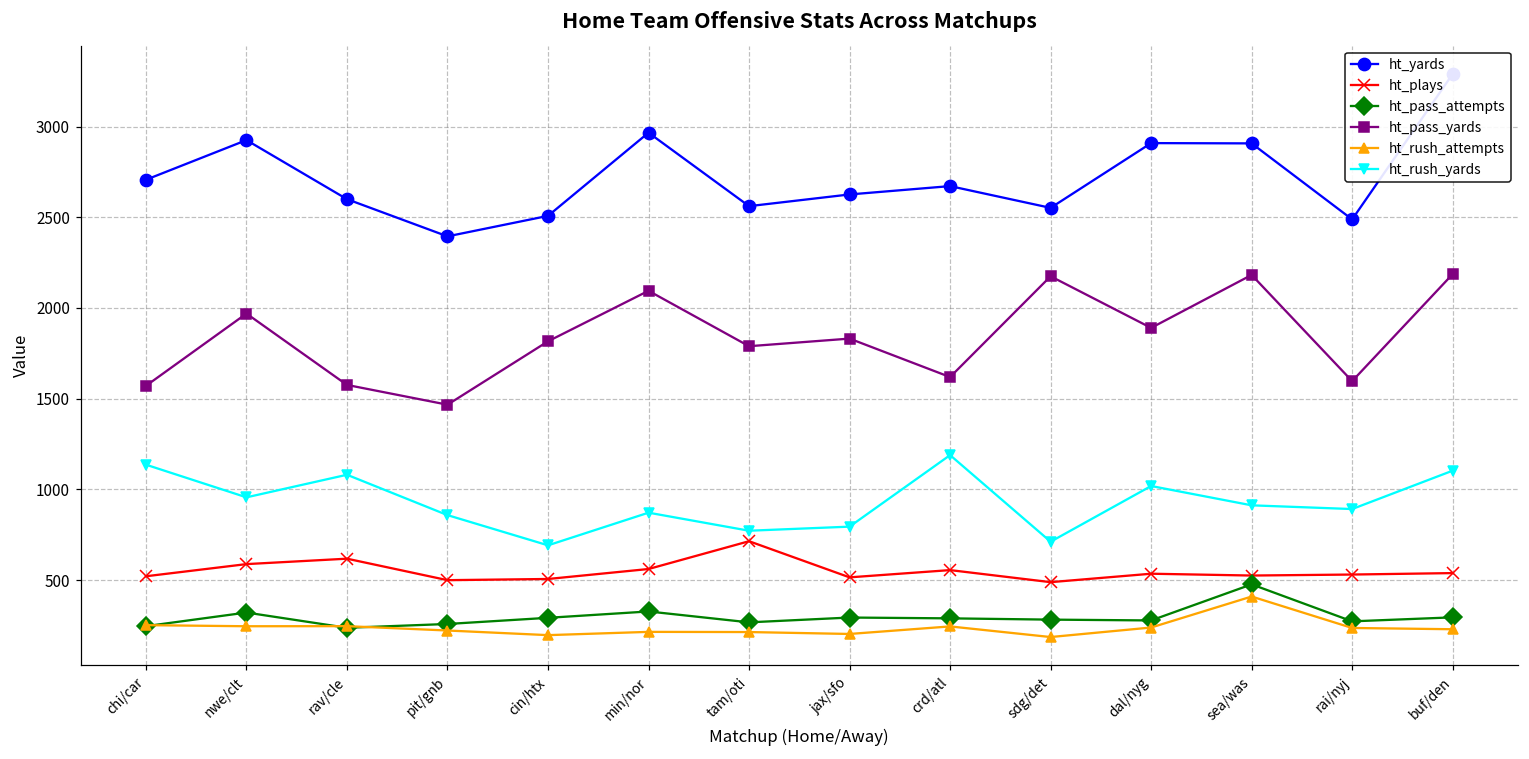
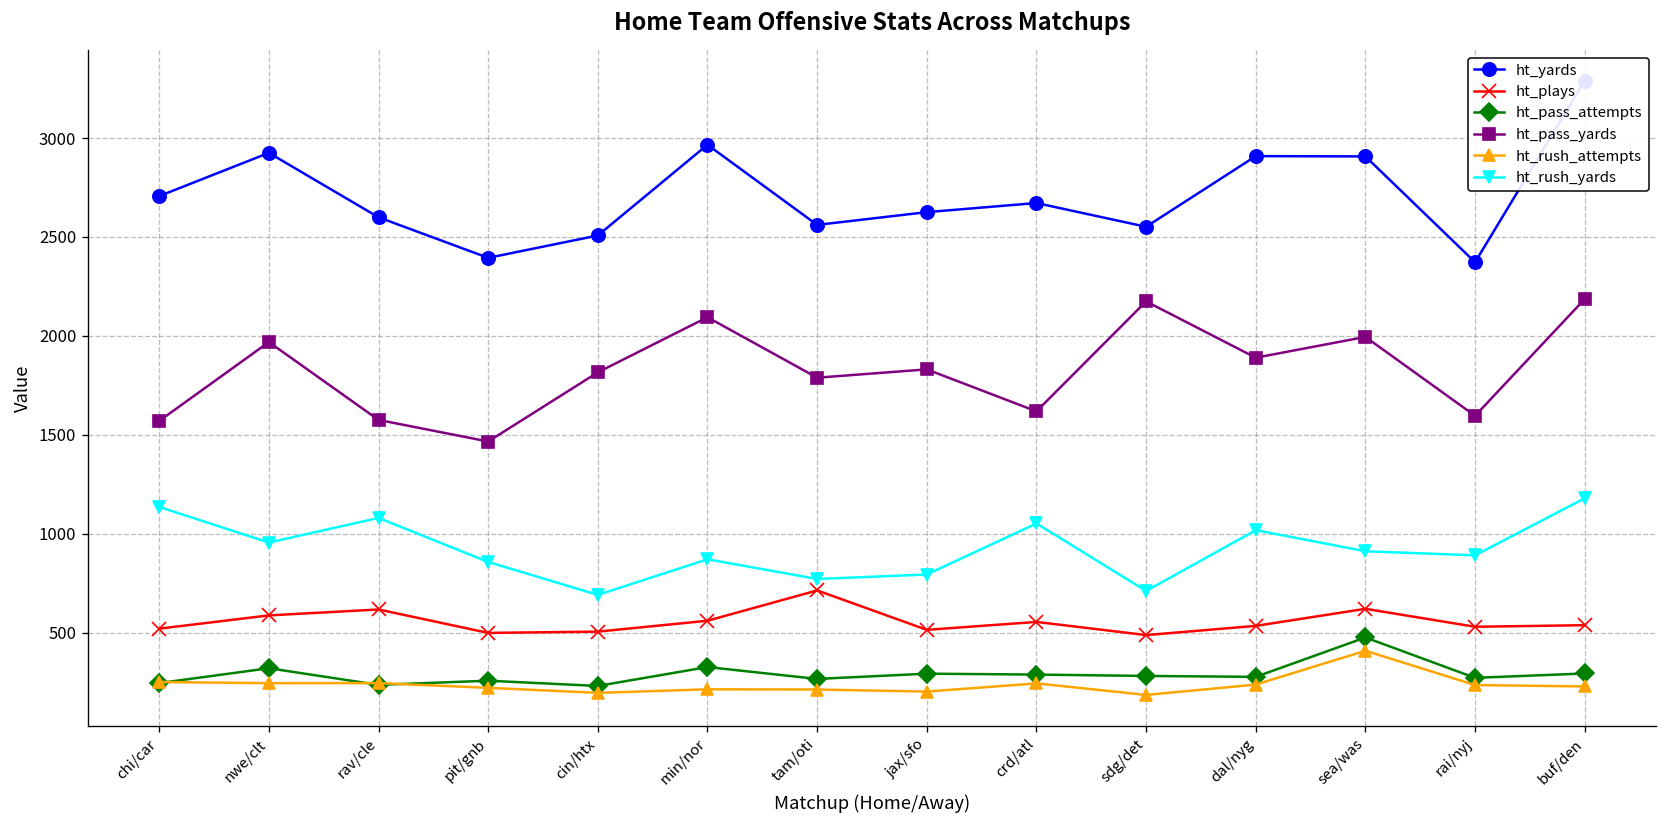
ht_pass_attempts, cin/htx: 290 -> 230
ht_rush_yards, crd/atl: 1190 -> 1050
ht_plays, sea/was: 530 -> 620
ht_pass_yards, sea/was: 2180 -> 2000
ht_yards, rai/nyj: 2490 -> 2370
ht_rush_yards, buf/den: 1100 -> 1180
